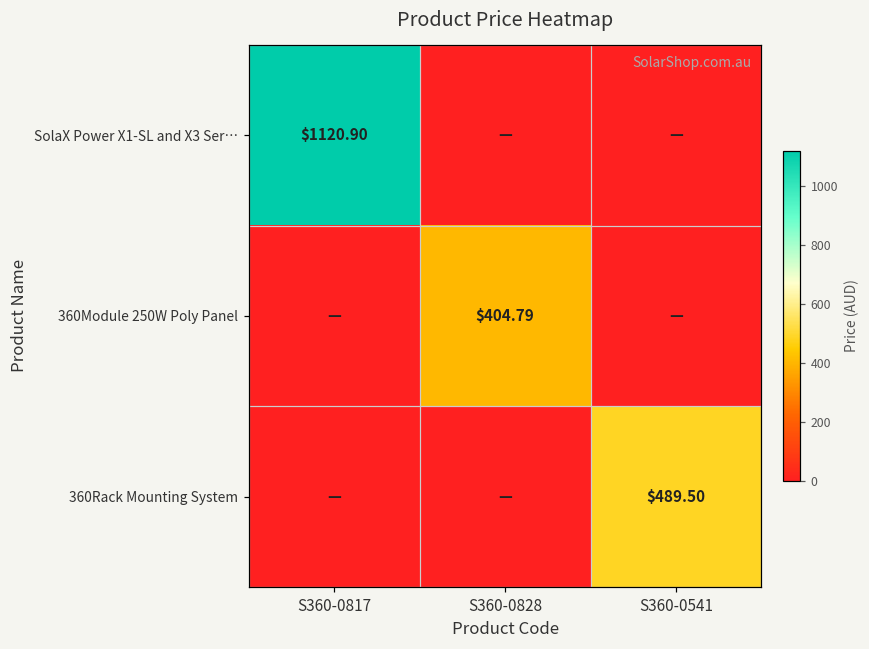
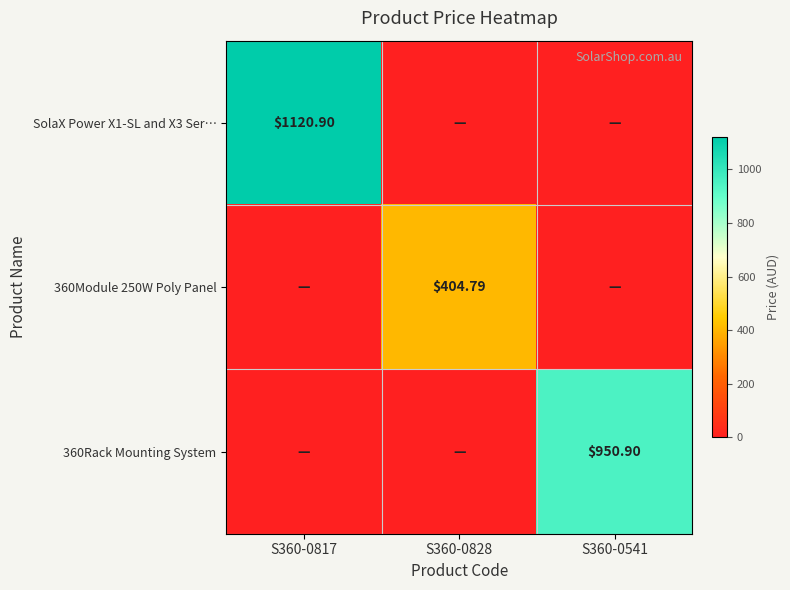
360Rack Mounting System, S360-0541: $489.50 -> $950.90
